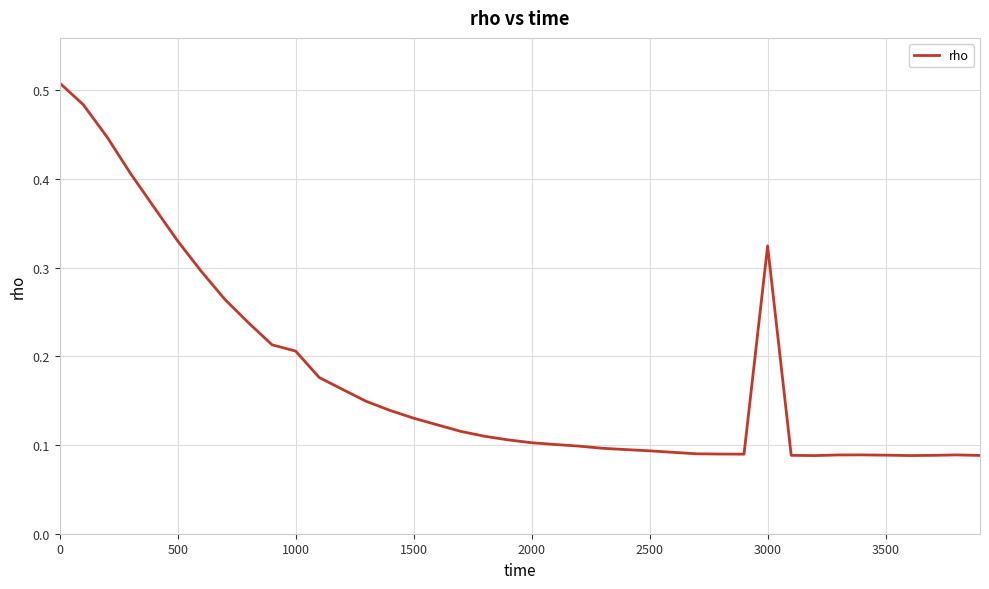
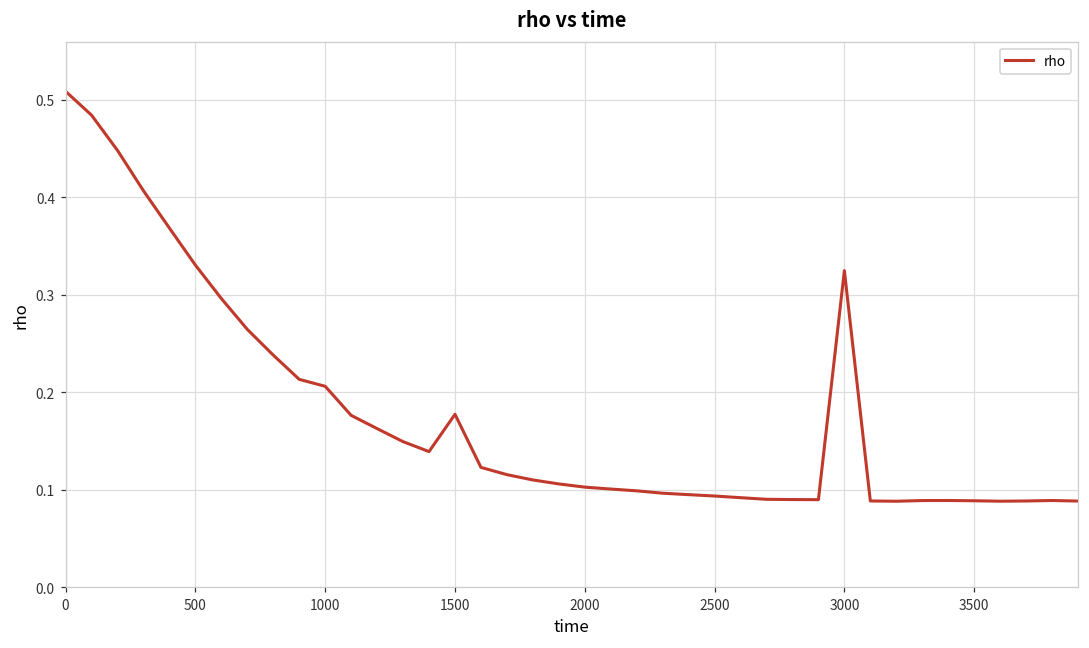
1500: 0.13 -> 0.18
